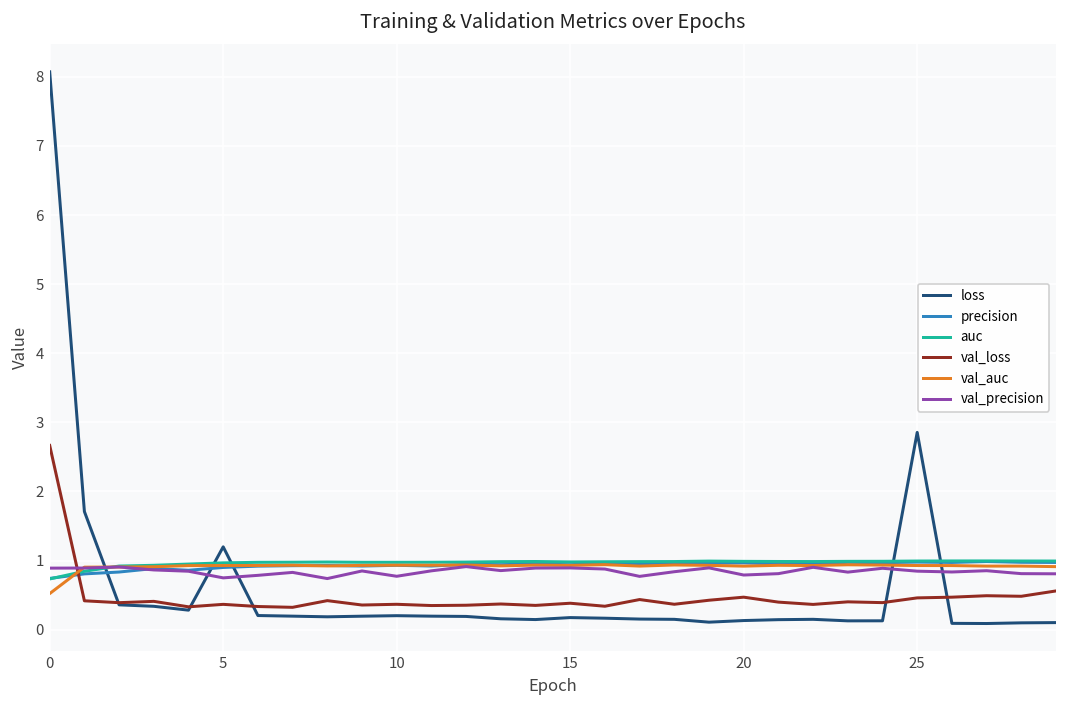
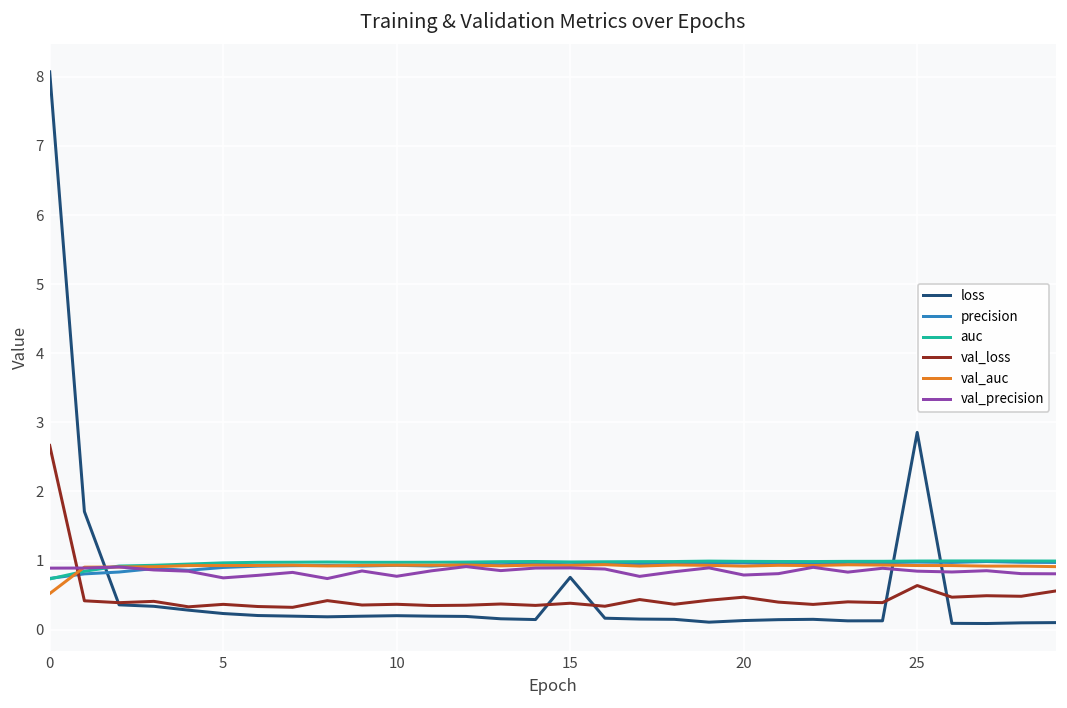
loss, 5: 1.2 -> 0.2
loss, 15: 0.2 -> 0.8
val_loss, 25: 0.5 -> 0.6
